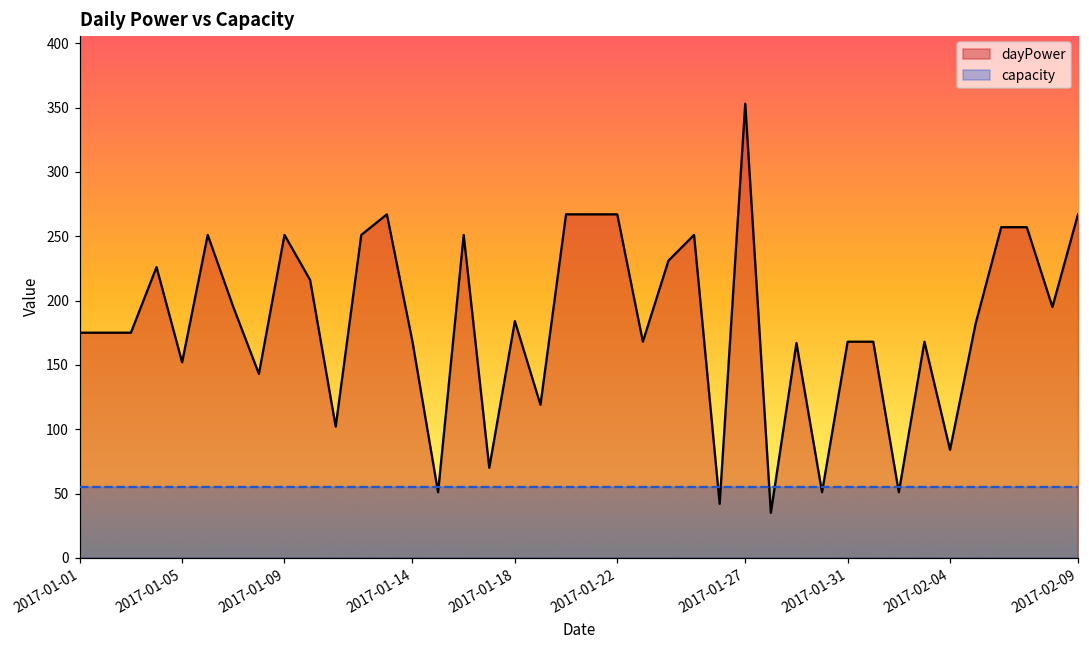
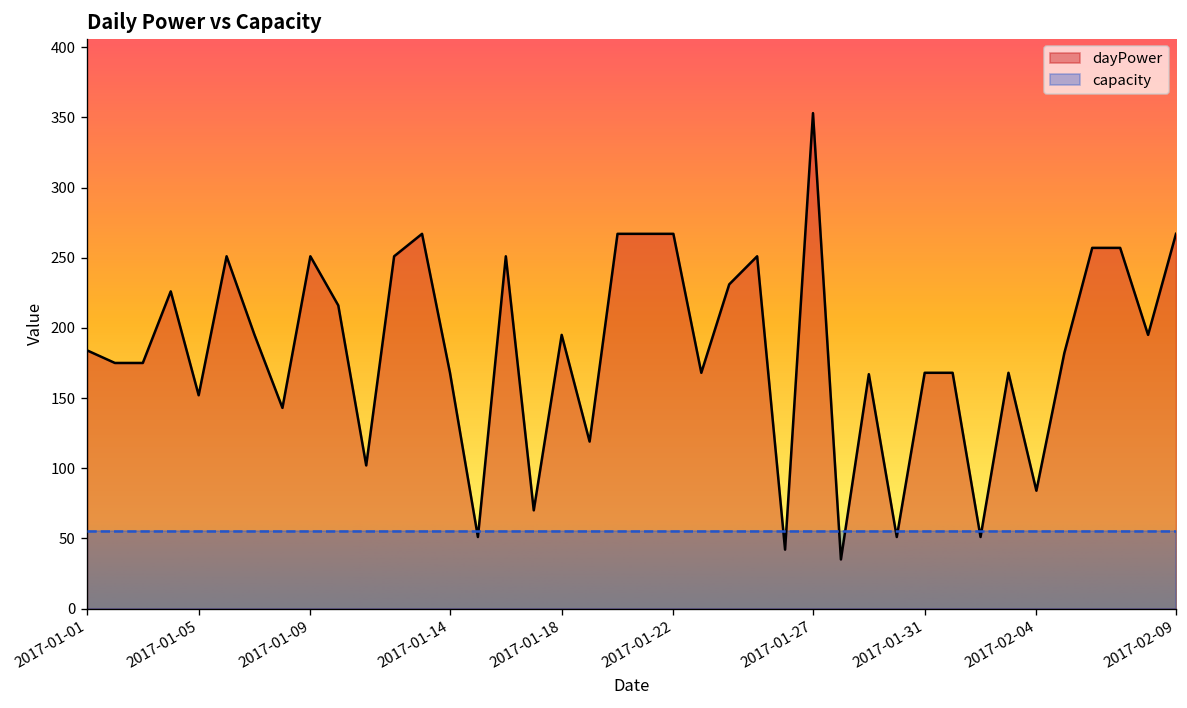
dayPower, 2017-01-01: 175 -> 184
dayPower, 2017-01-18: 184 -> 195
